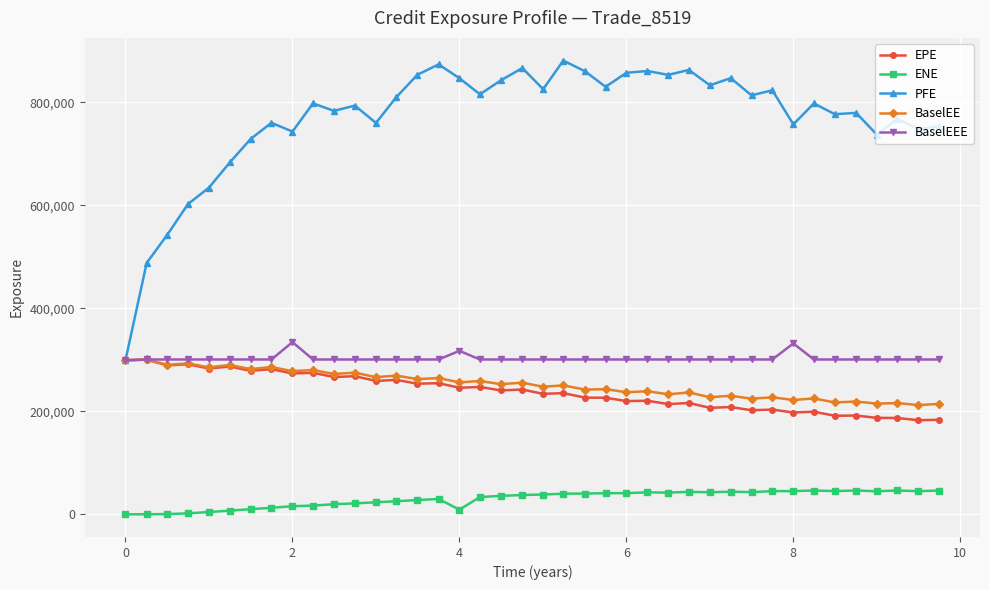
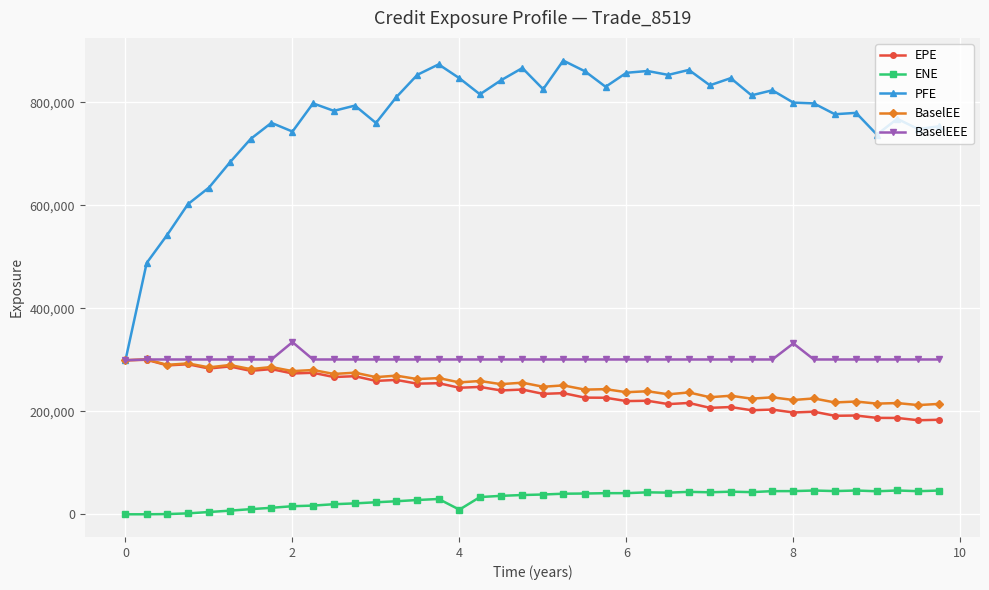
BaselEEE, 4: 320,000 -> 300,000
PFE, 8: 760,000 -> 800,000
